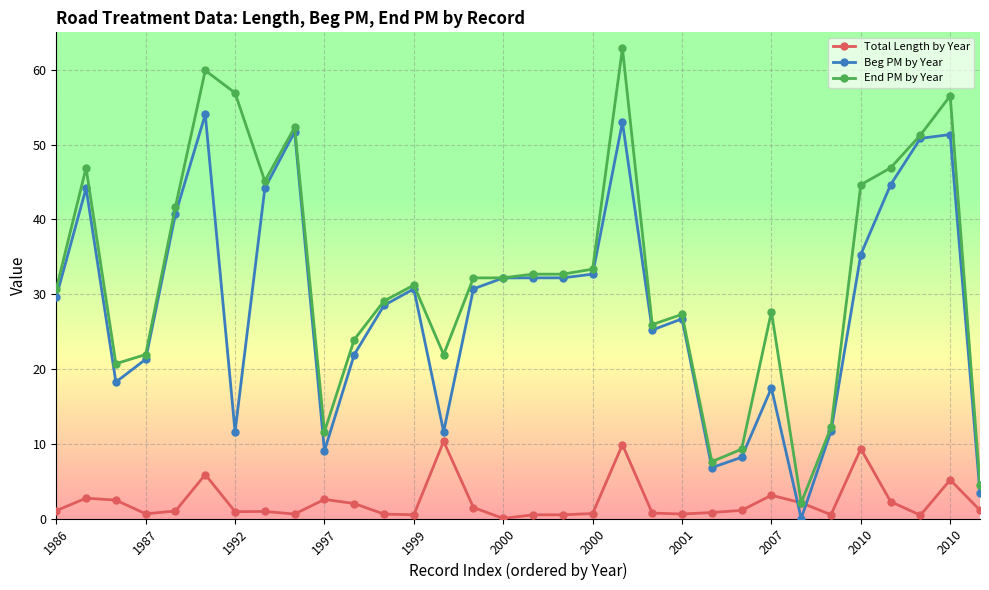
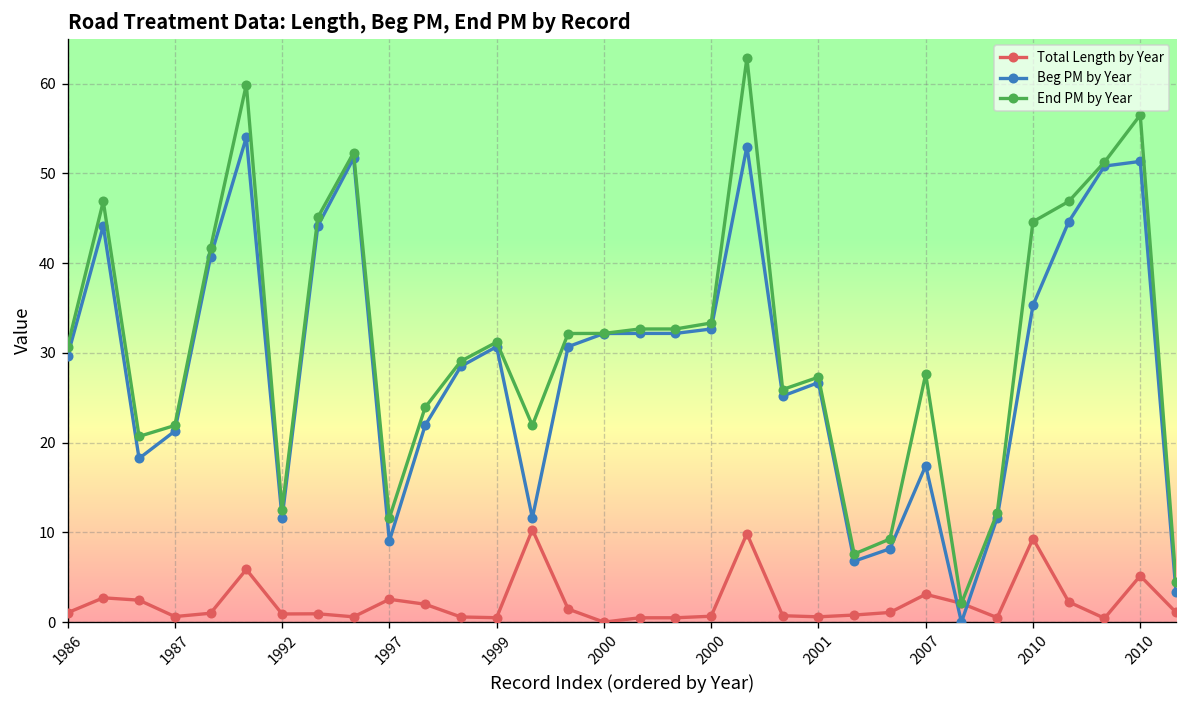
End PM by Year, 1992: 57 -> 13
